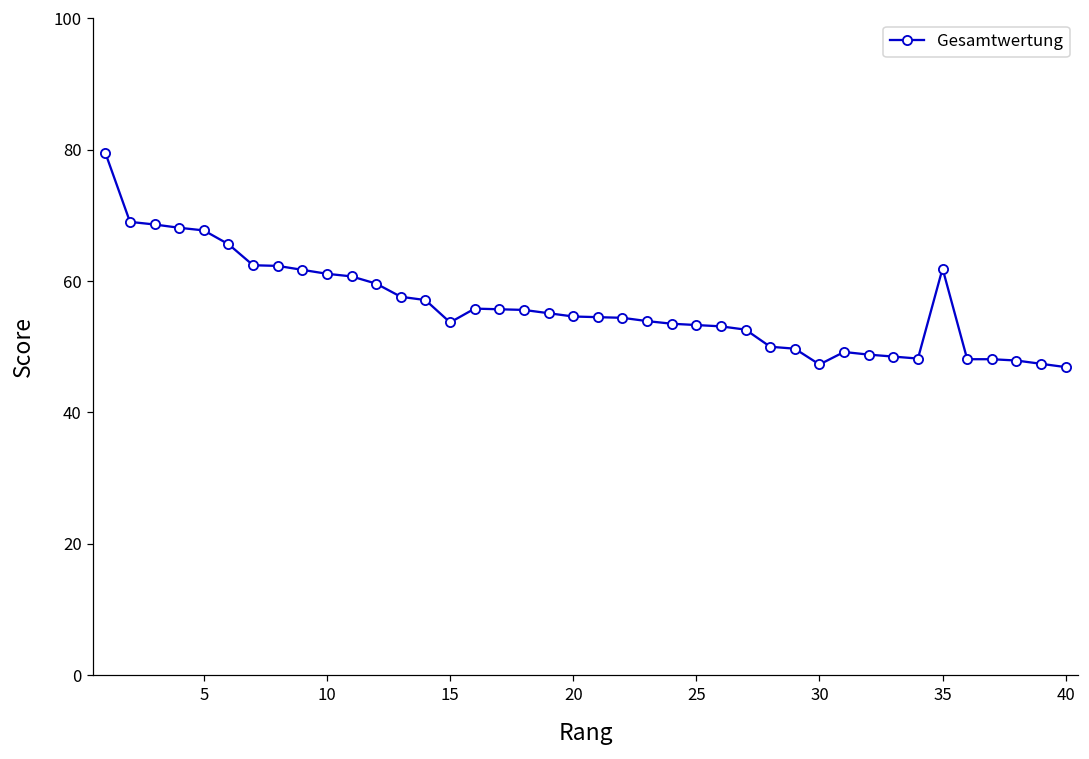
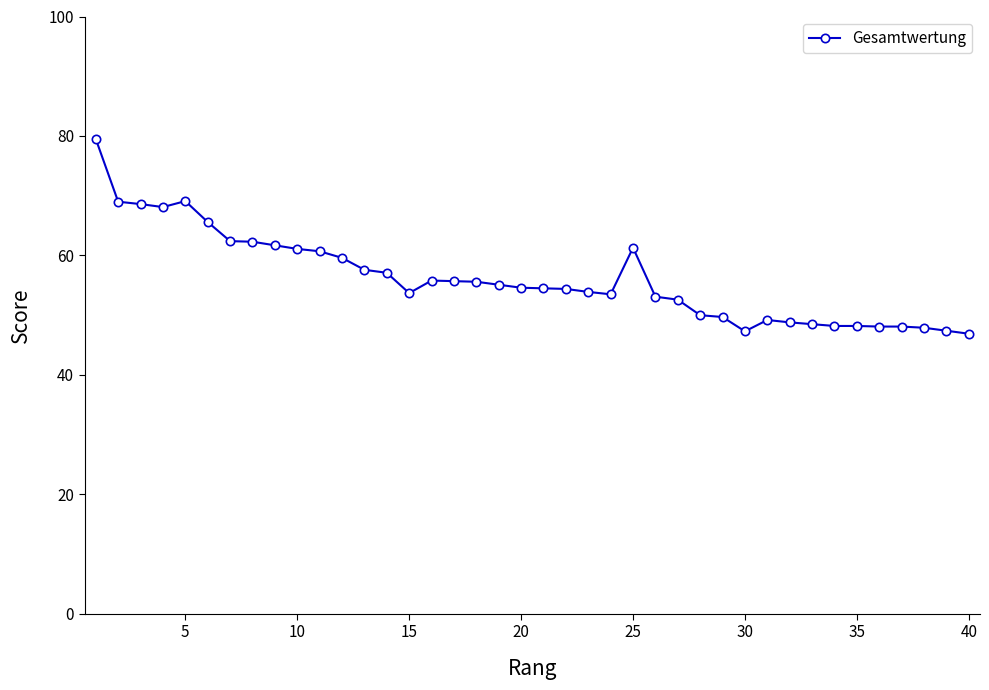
5: 68 -> 69
25: 53 -> 61
35: 62 -> 48
